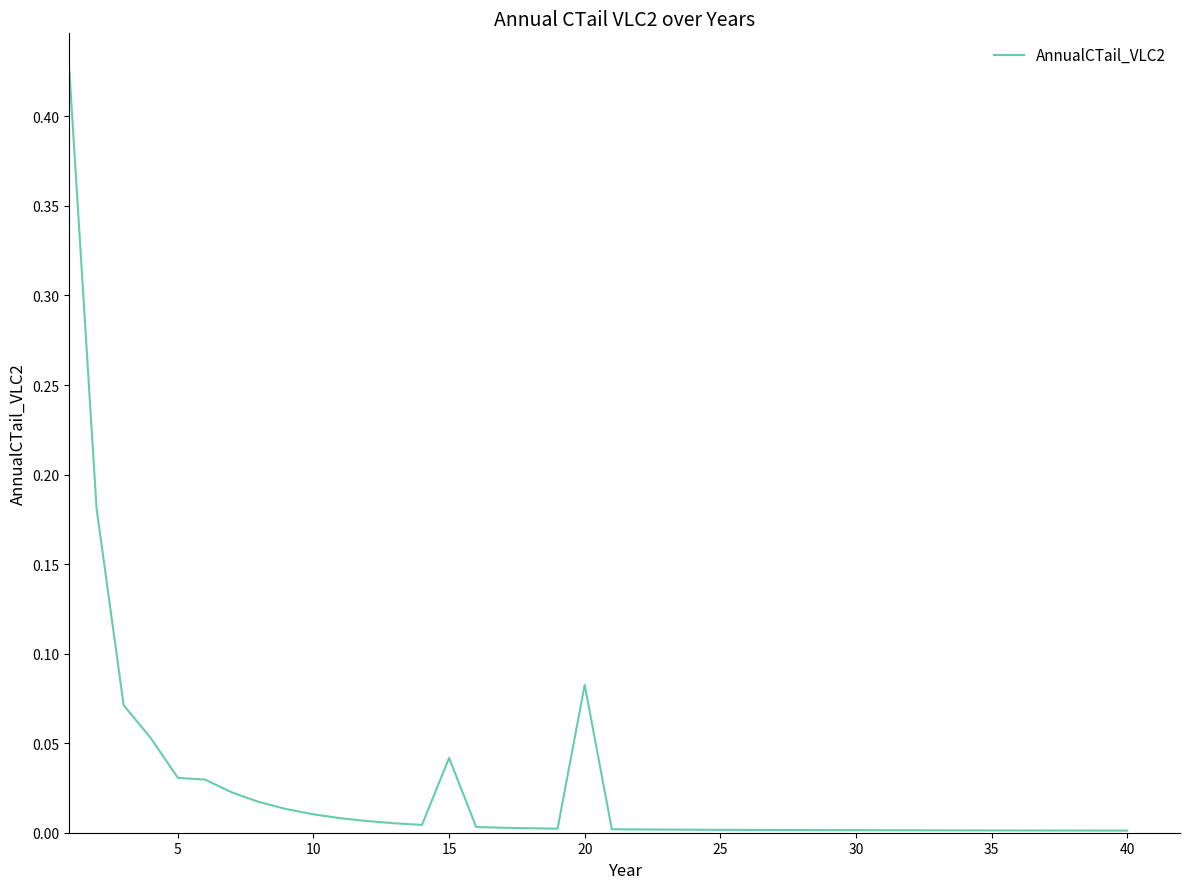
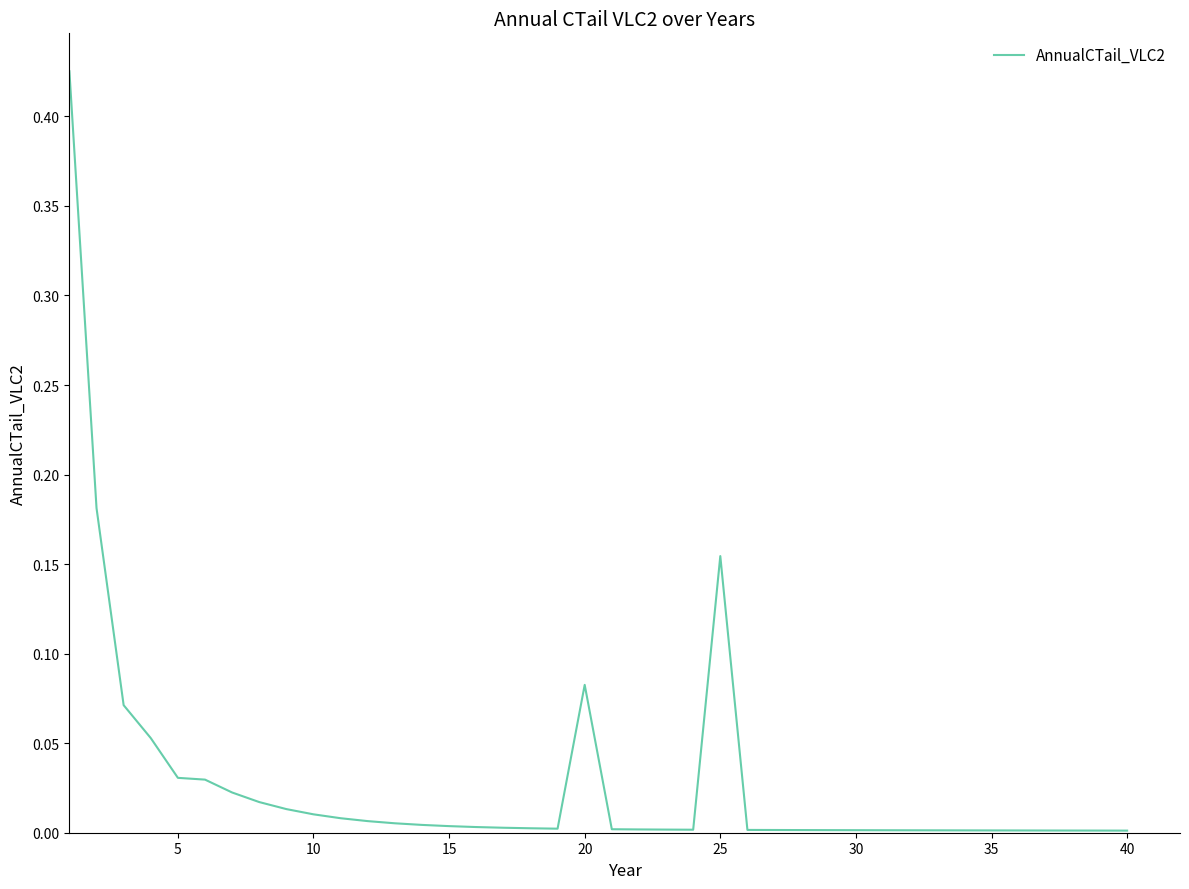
15: 0.042 -> 0.004
25: 0.002 -> 0.154
